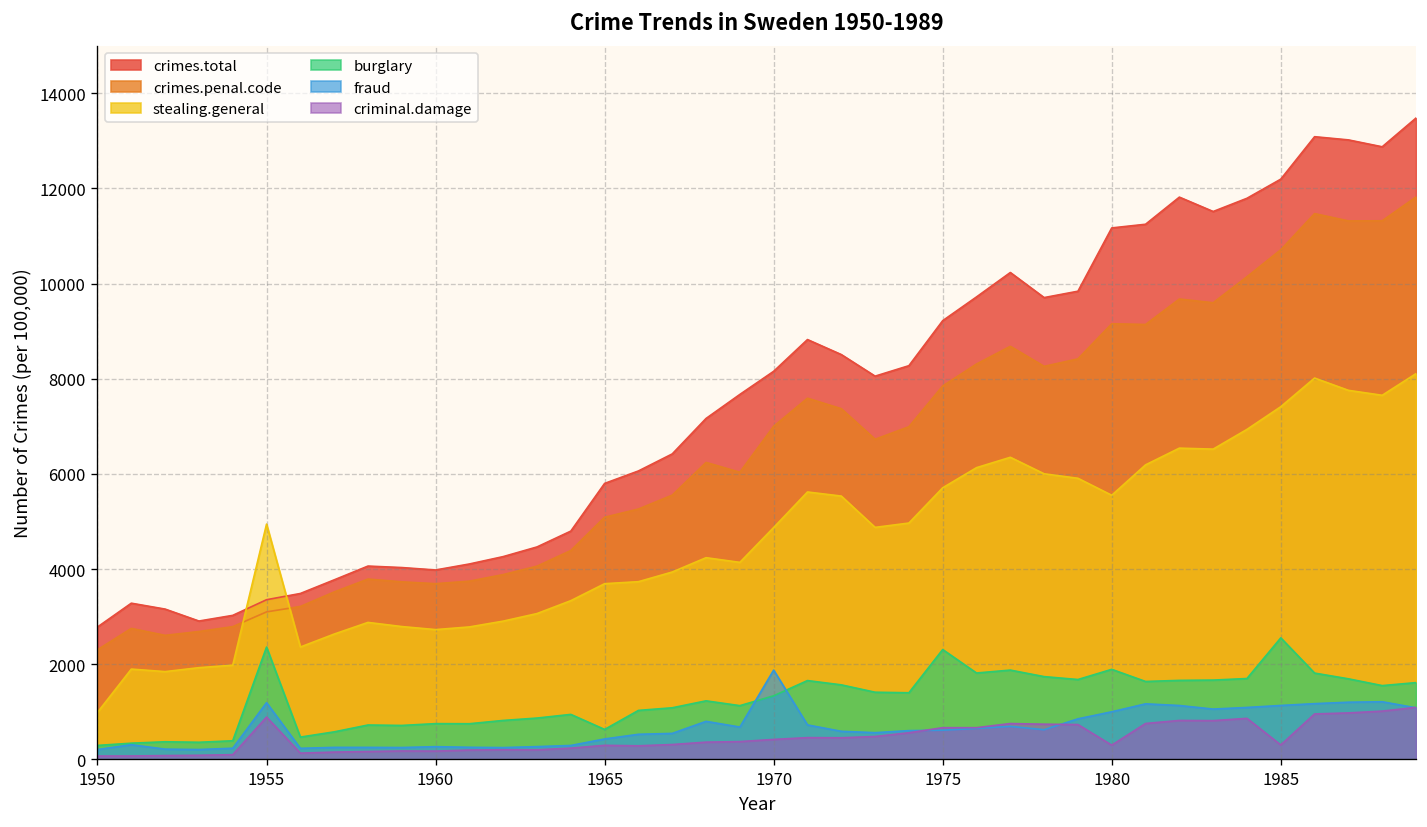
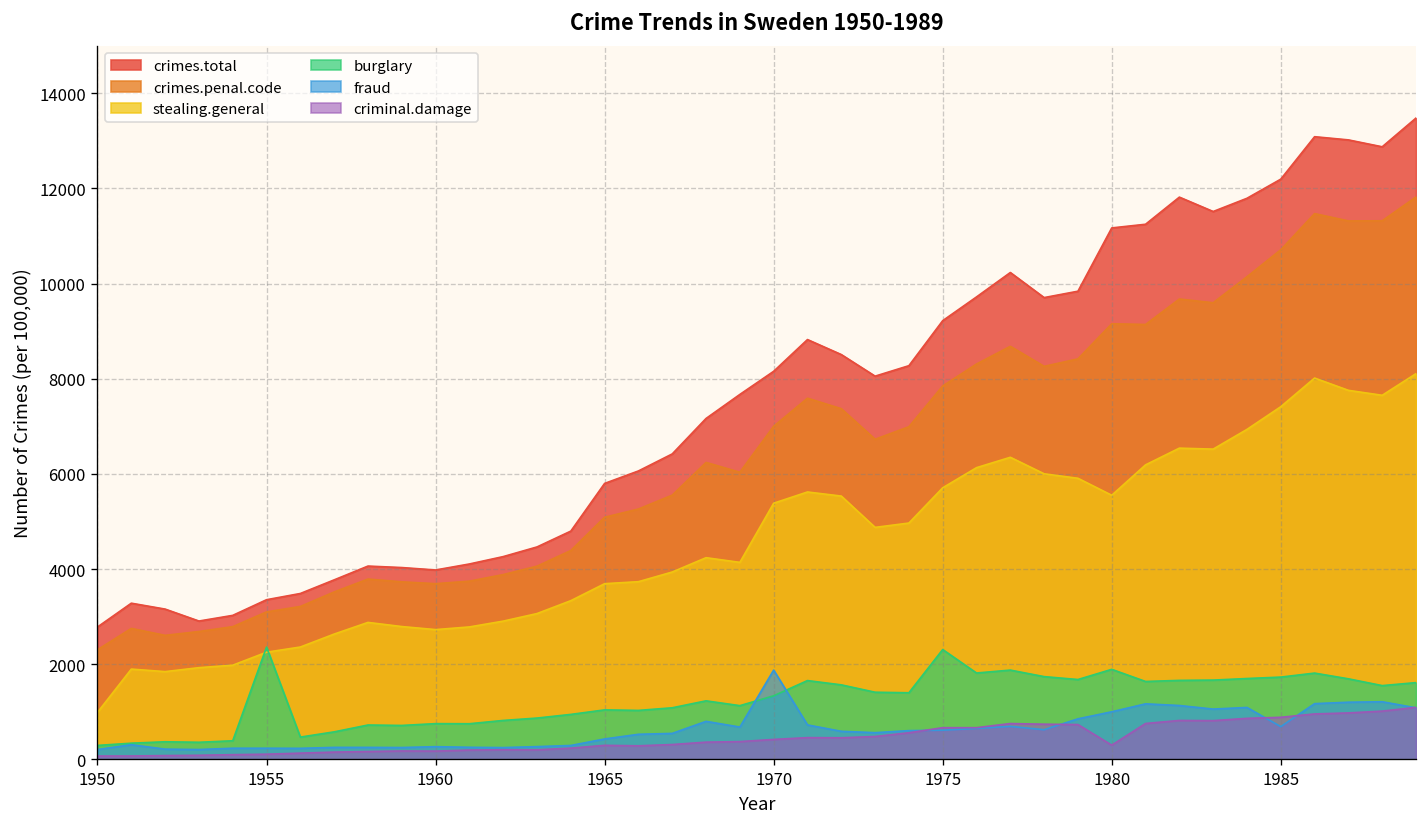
stealing.general, 1955: 4900 -> 2300
fraud, 1955: 1200 -> 200
criminal.damage, 1955: 900 -> 100
burglary, 1965: 600 -> 1000
stealing.general, 1970: 4900 -> 5400
burglary, 1985: 2600 -> 1700
fraud, 1985: 1100 -> 700
criminal.damage, 1985: 300 -> 900
